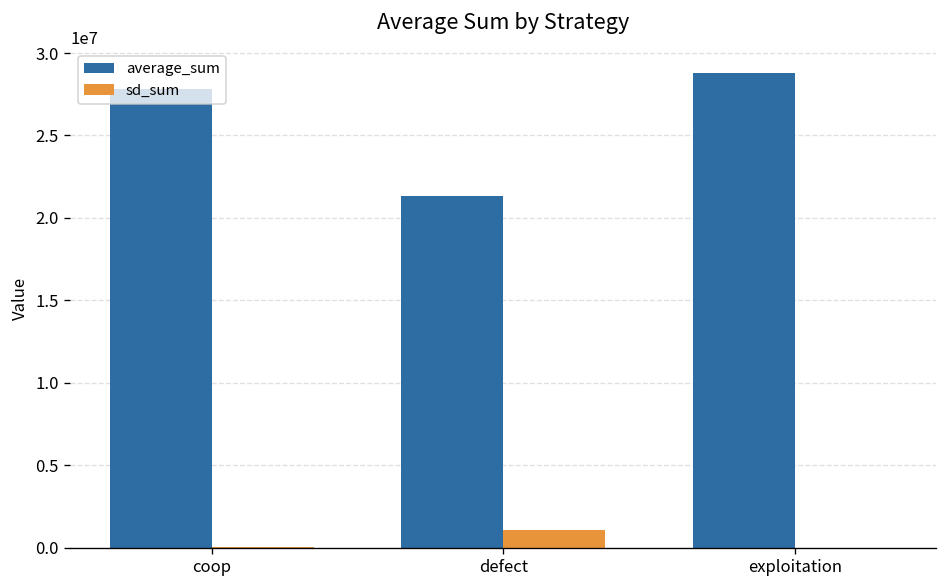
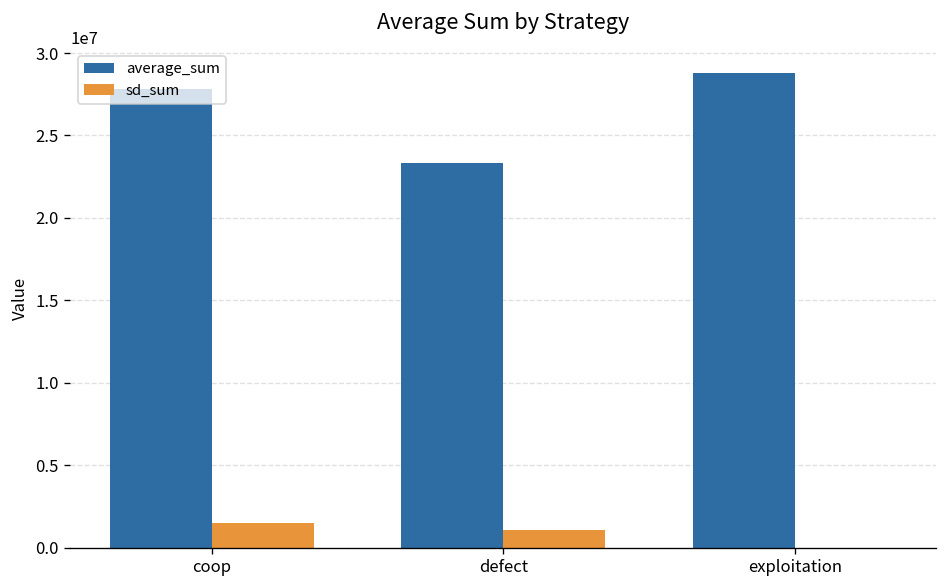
sd_sum, coop: 0 -> 1500000
average_sum, defect: 21300000 -> 23300000
